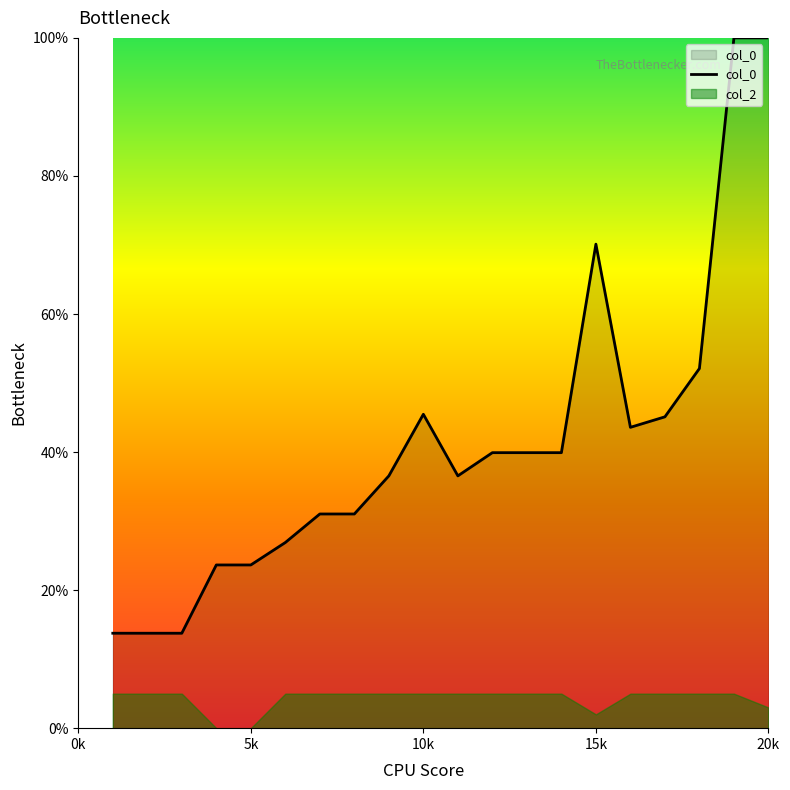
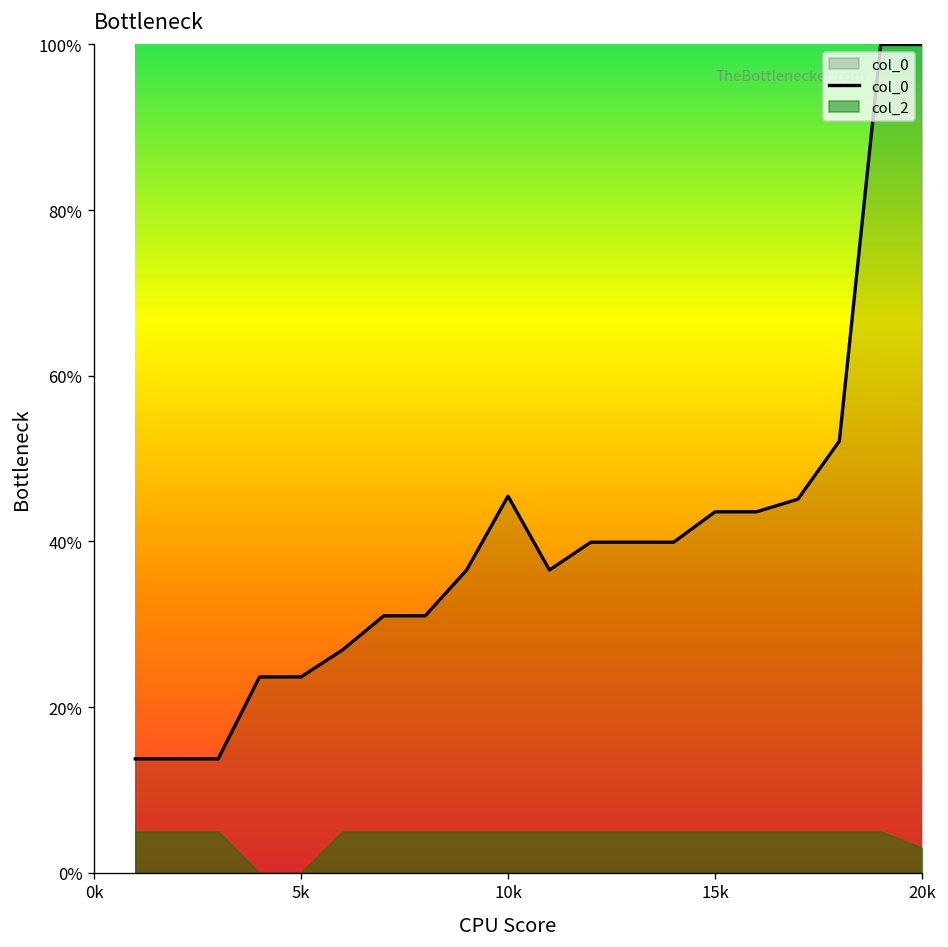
col_0, 15k: 70% -> 44%
col_2, 15k: 2% -> 5%
